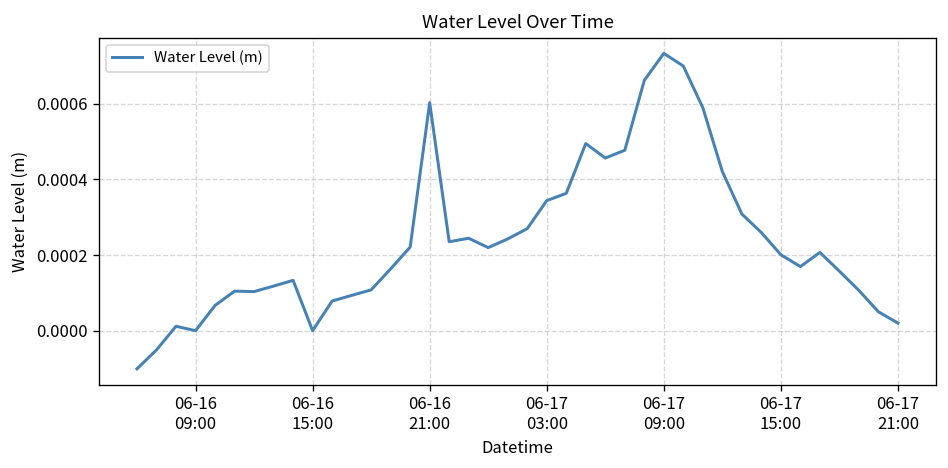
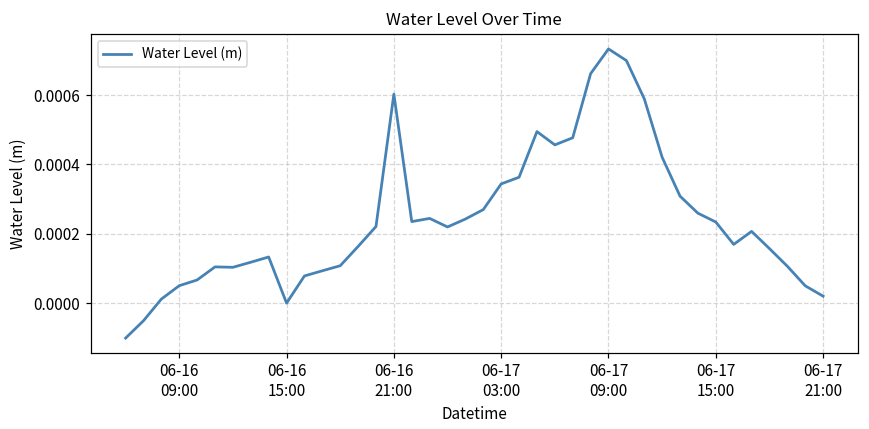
06-16 09:00: 0.0000 -> 0.0001
06-17 15:00: 0.00020 -> 0.00023
